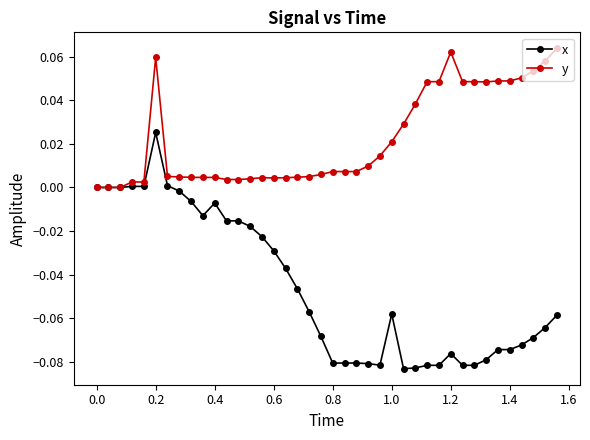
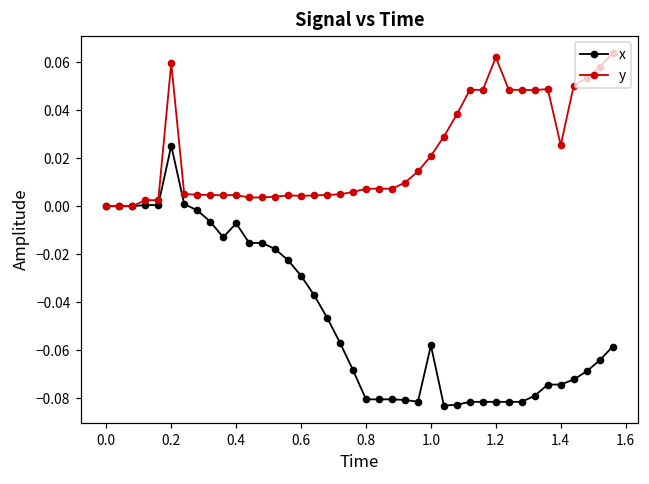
x, 1.2: -0.076 -> -0.082
y, 1.4: 0.049 -> 0.025
